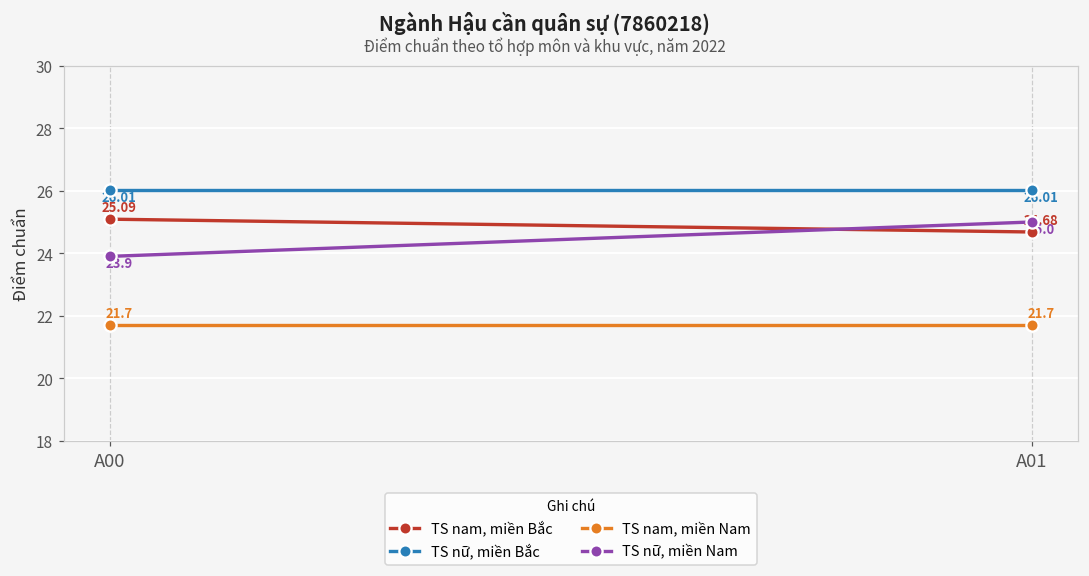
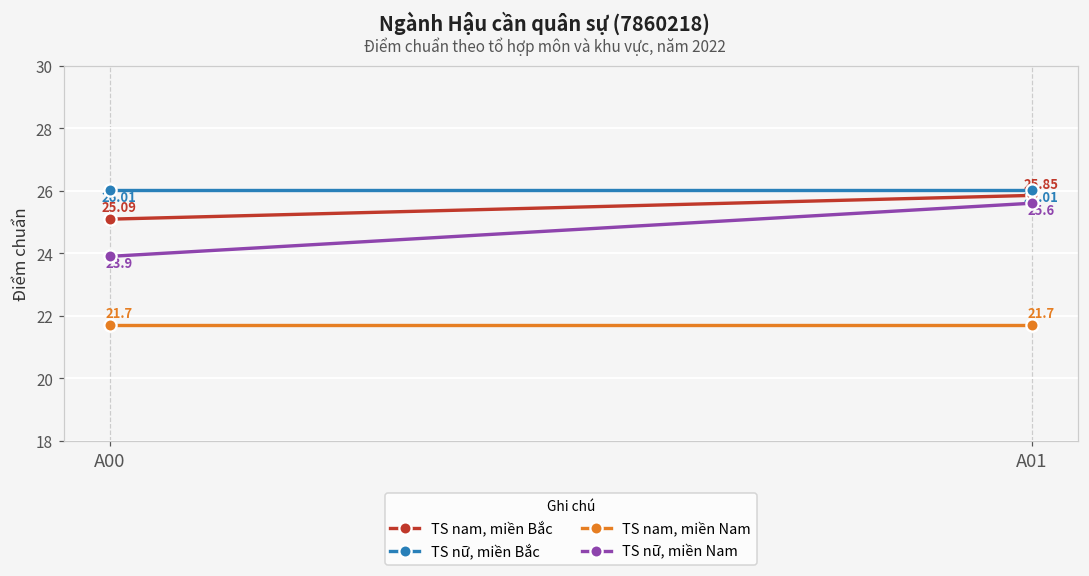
TS nam, miền Bắc, A01: 24.68 -> 25.85
TS nữ, miền Nam, A01: 25.0 -> 25.6
